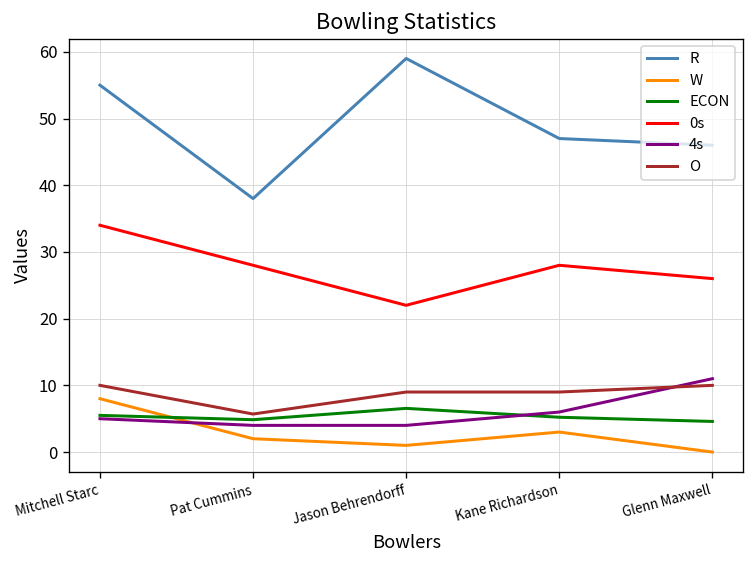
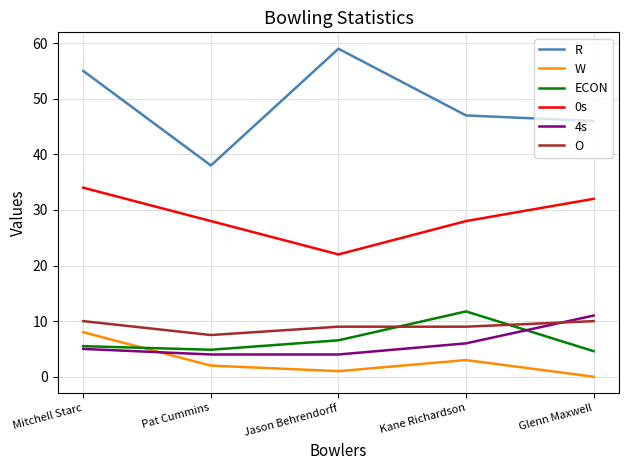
O, Pat Cummins: 6 -> 8
ECON, Kane Richardson: 5 -> 12
0s, Glenn Maxwell: 26 -> 32
